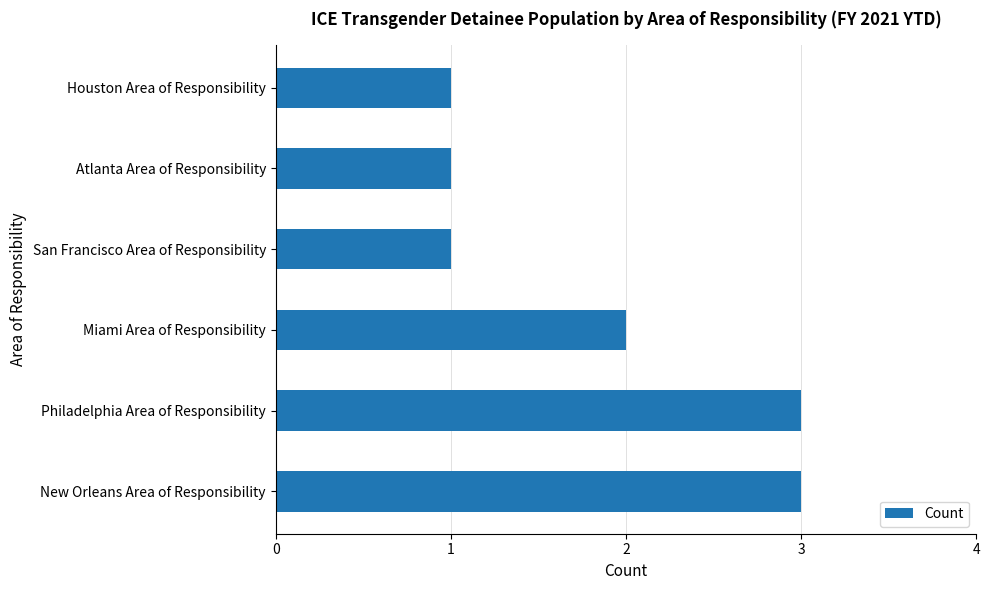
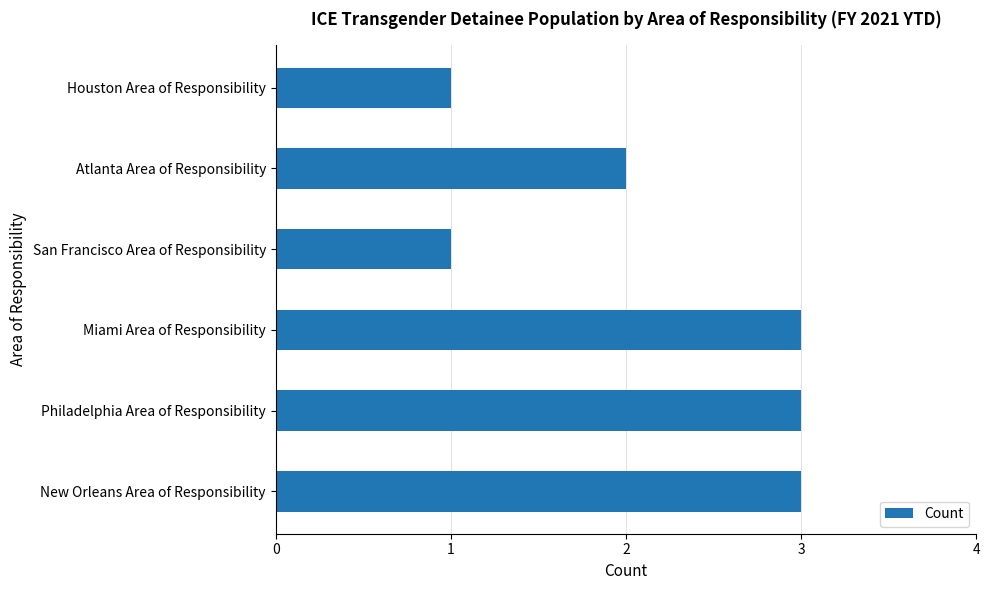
Atlanta Area of Responsibility: 1 -> 2
Miami Area of Responsibility: 2 -> 3
